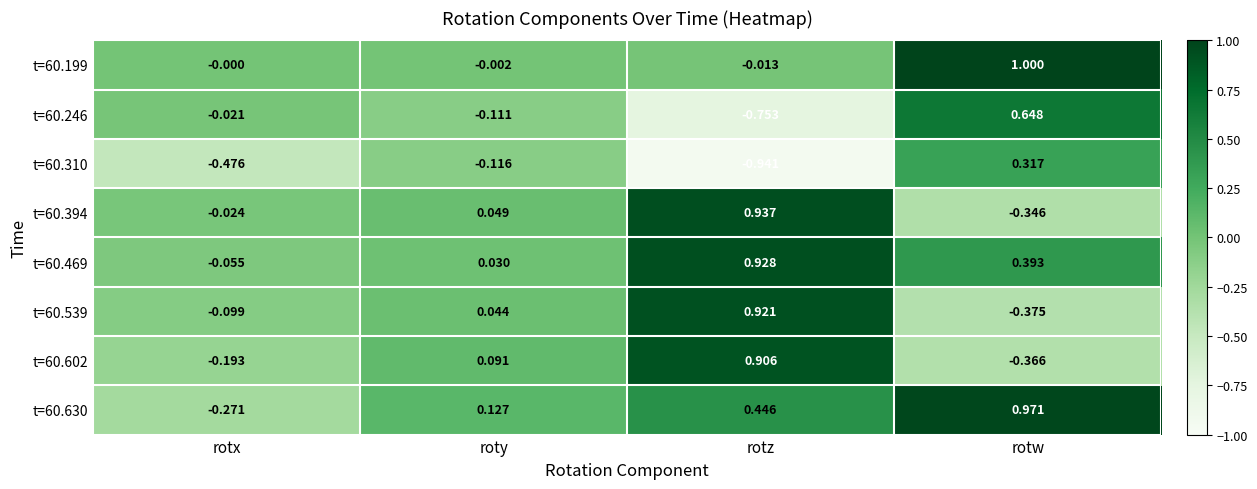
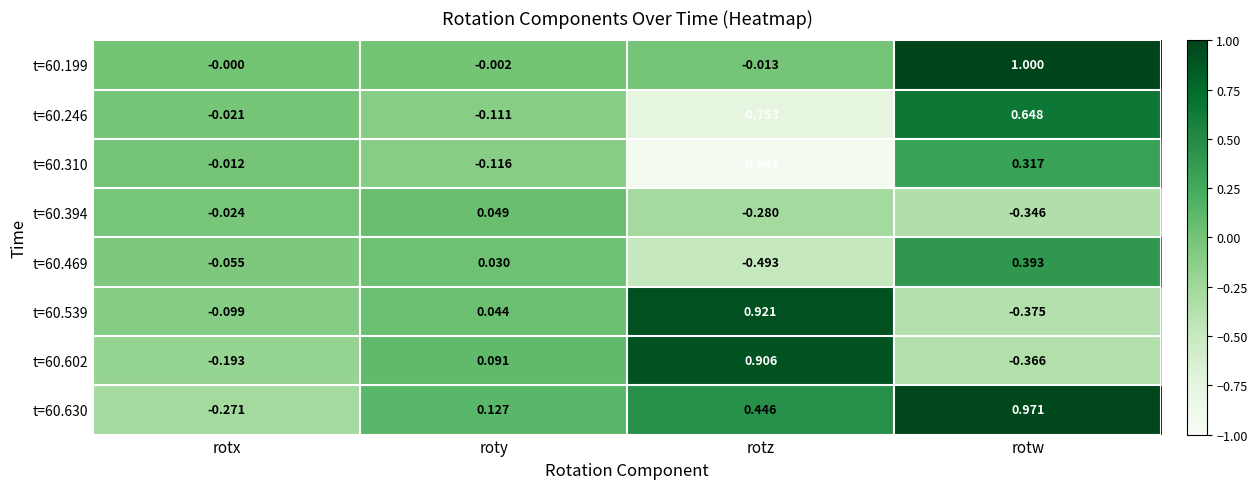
t=60.310, rotx: -0.476 -> -0.012
t=60.394, rotz: 0.937 -> -0.280
t=60.469, rotz: 0.928 -> -0.493
